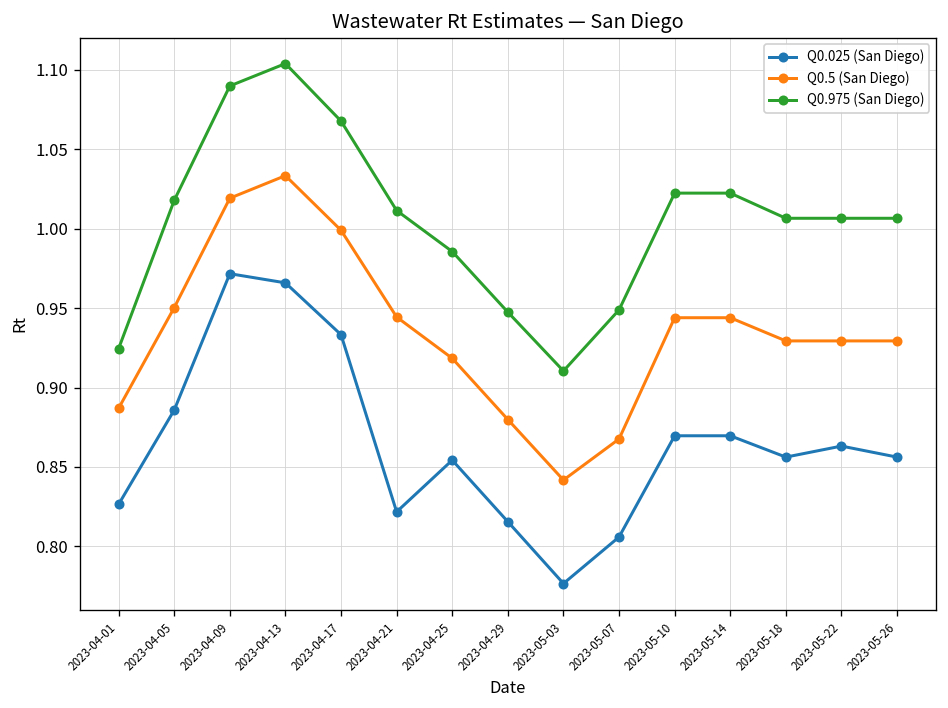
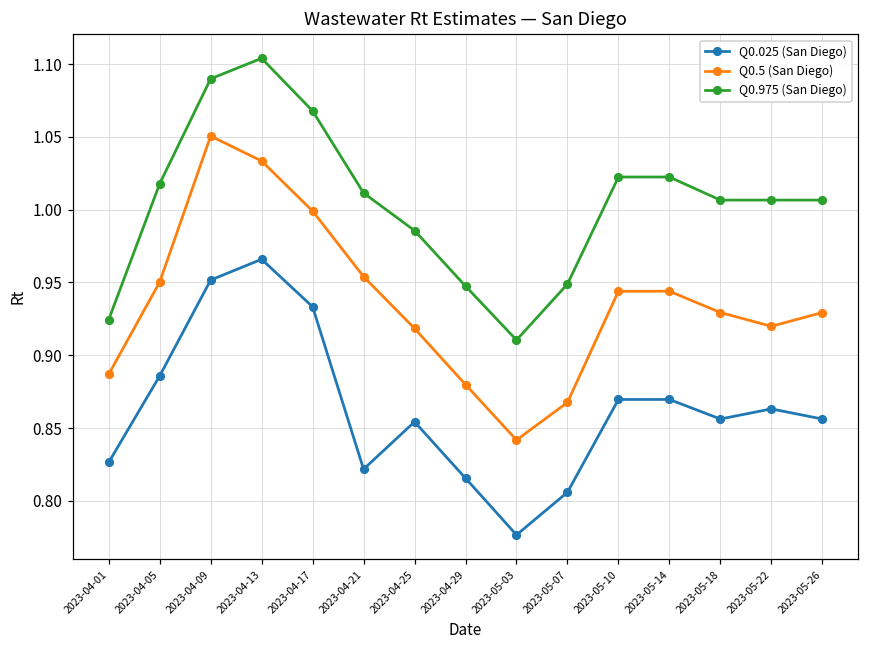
Q0.025 (San Diego), 2023-04-09: 0.972 -> 0.952
Q0.5 (San Diego), 2023-04-09: 1.019 -> 1.051
Q0.5 (San Diego), 2023-04-21: 0.944 -> 0.954
Q0.5 (San Diego), 2023-05-22: 0.929 -> 0.920
